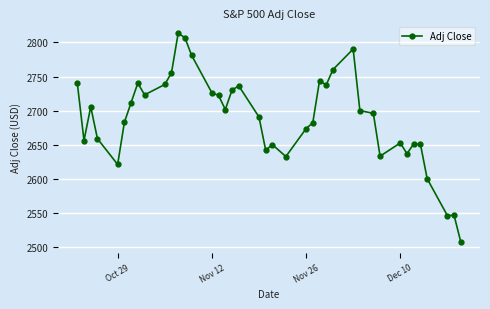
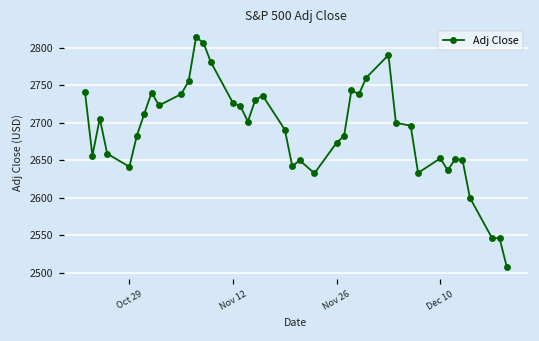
Oct 29: 2620 -> 2640
